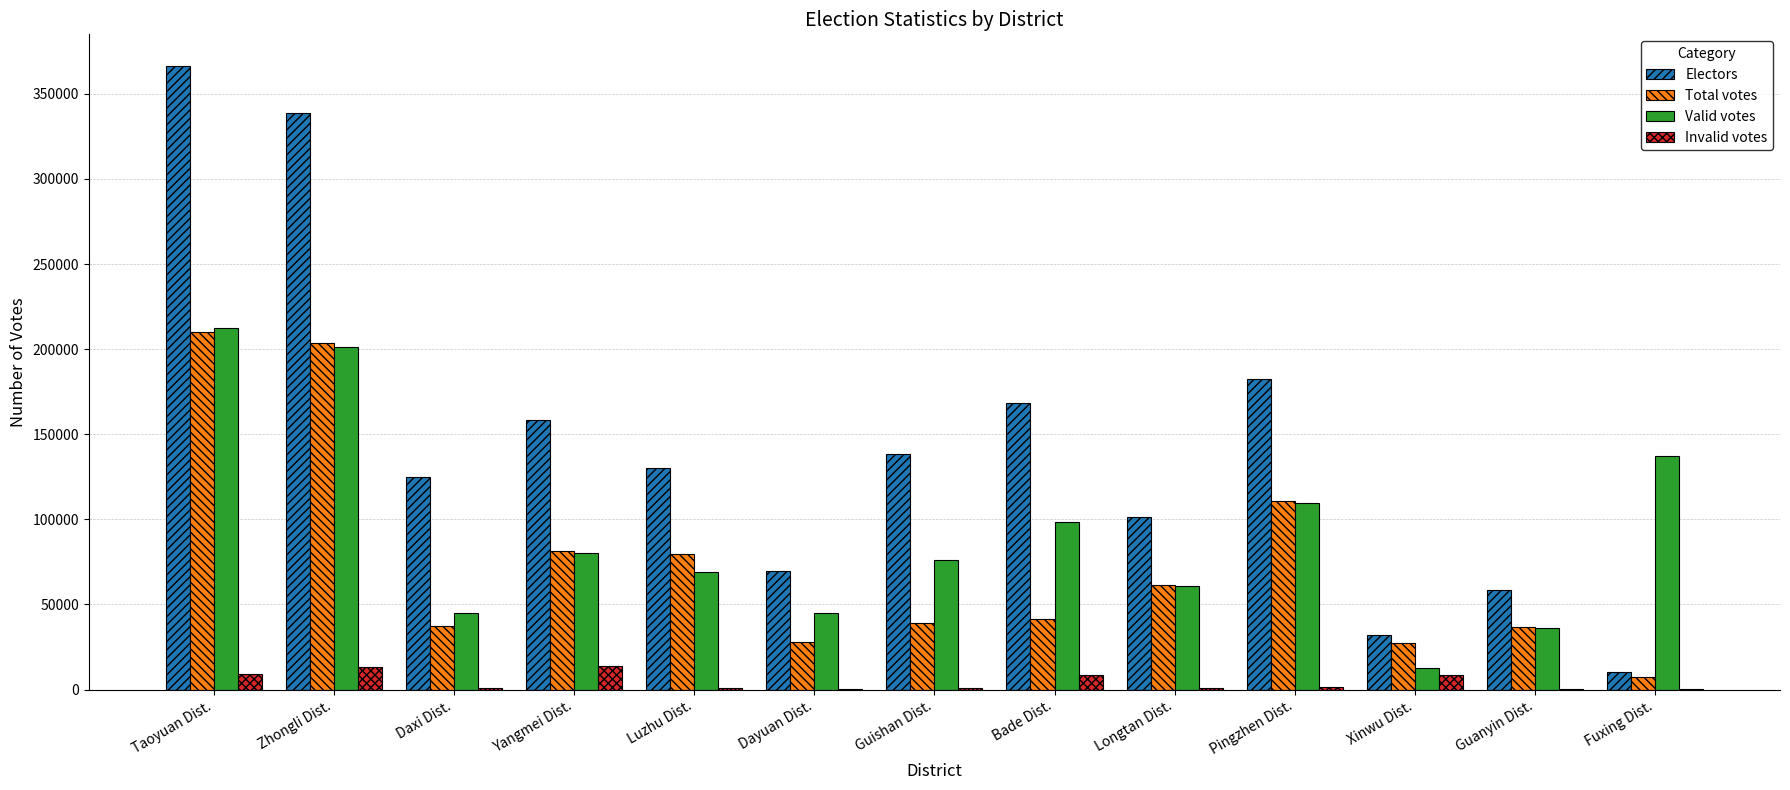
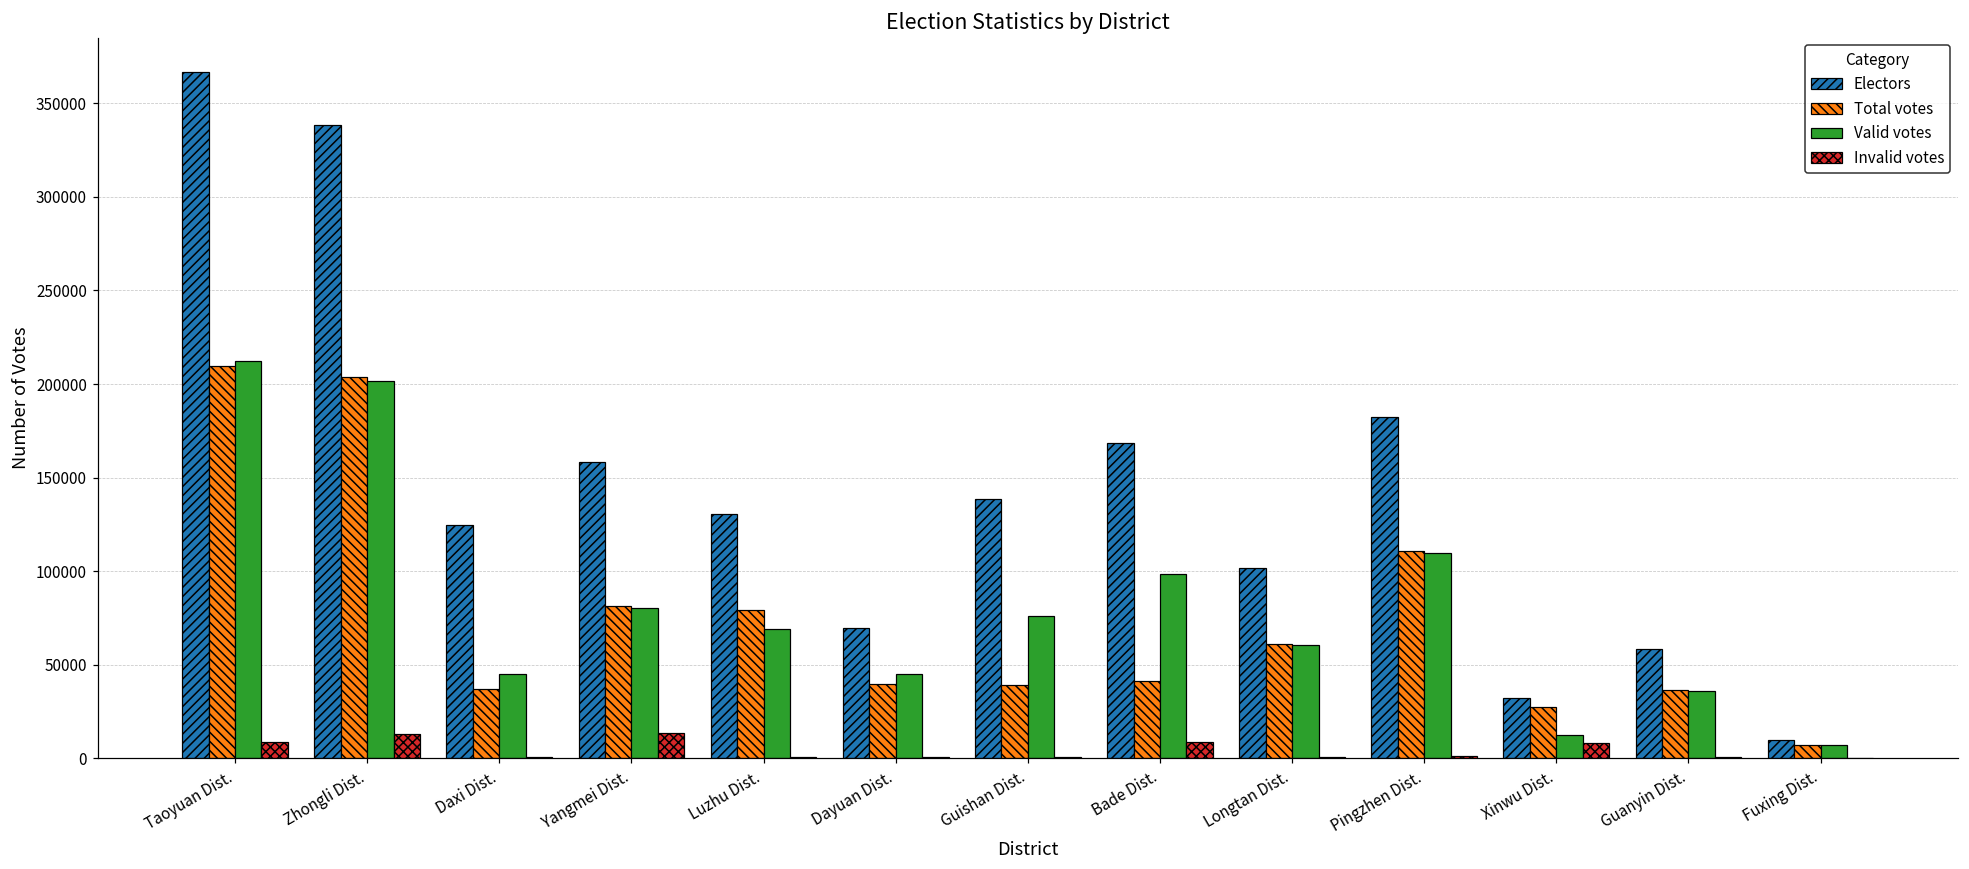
Total votes, Dayuan Dist.: 28000 -> 40000
Valid votes, Fuxing Dist.: 137000 -> 7000
